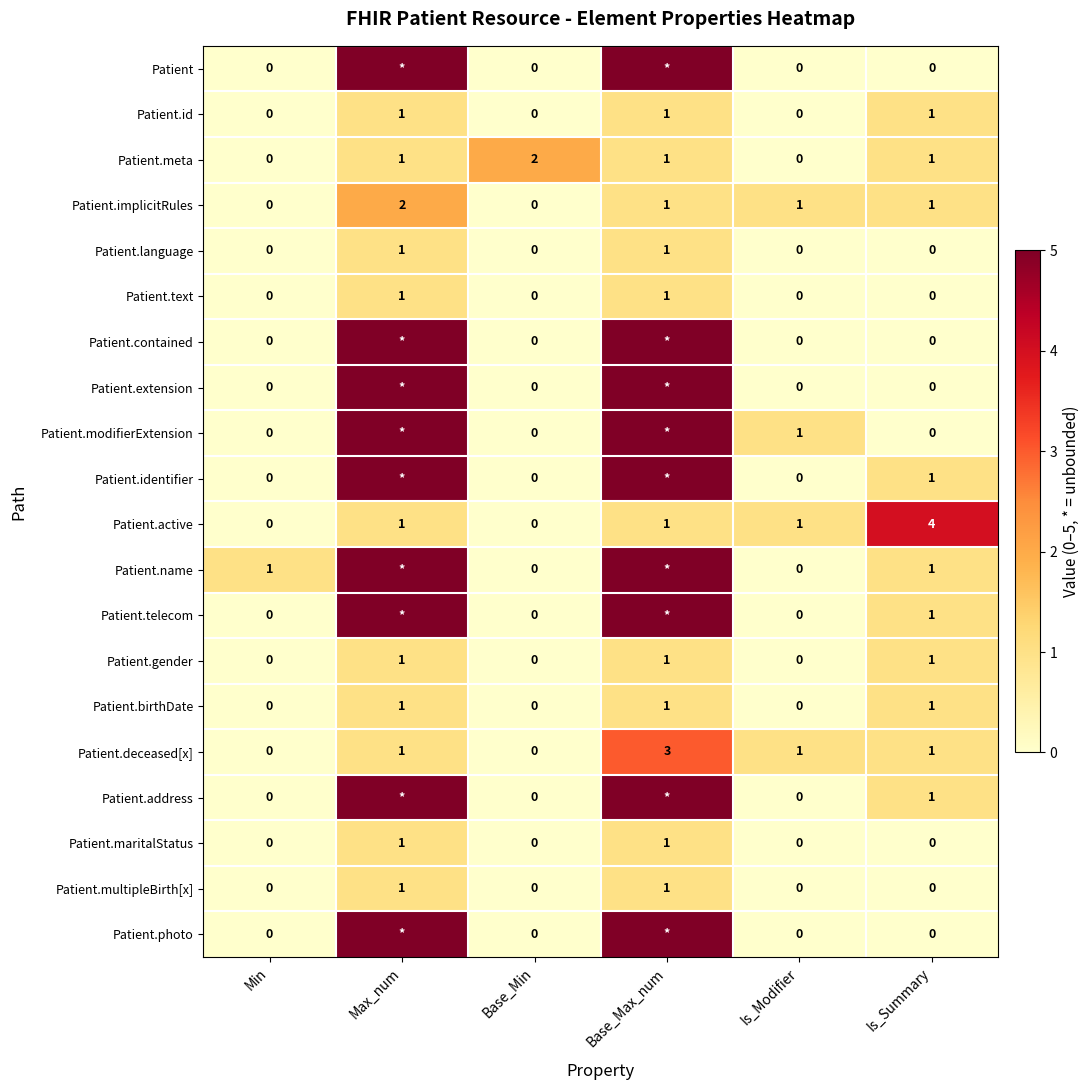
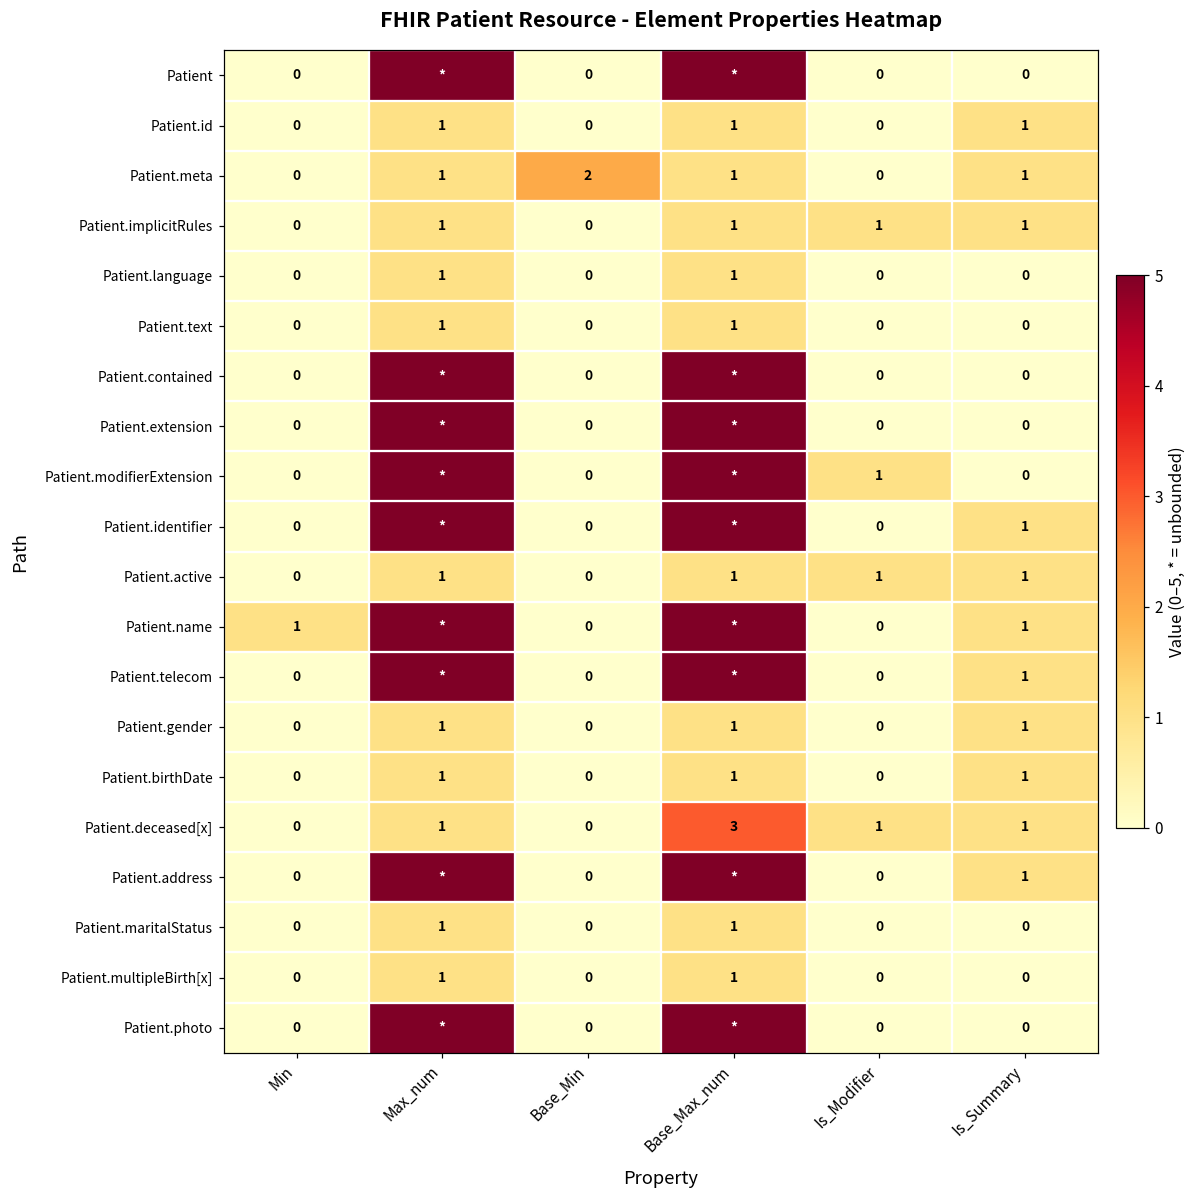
Patient.implicitRules, Max_num: 2 -> 1
Patient.active, Is_Summary: 4 -> 1
